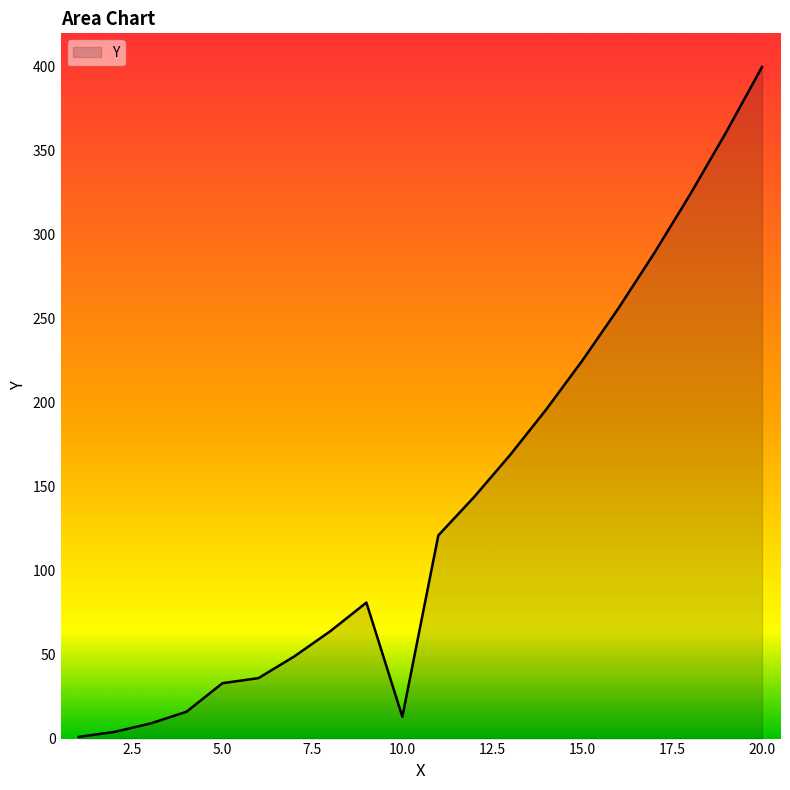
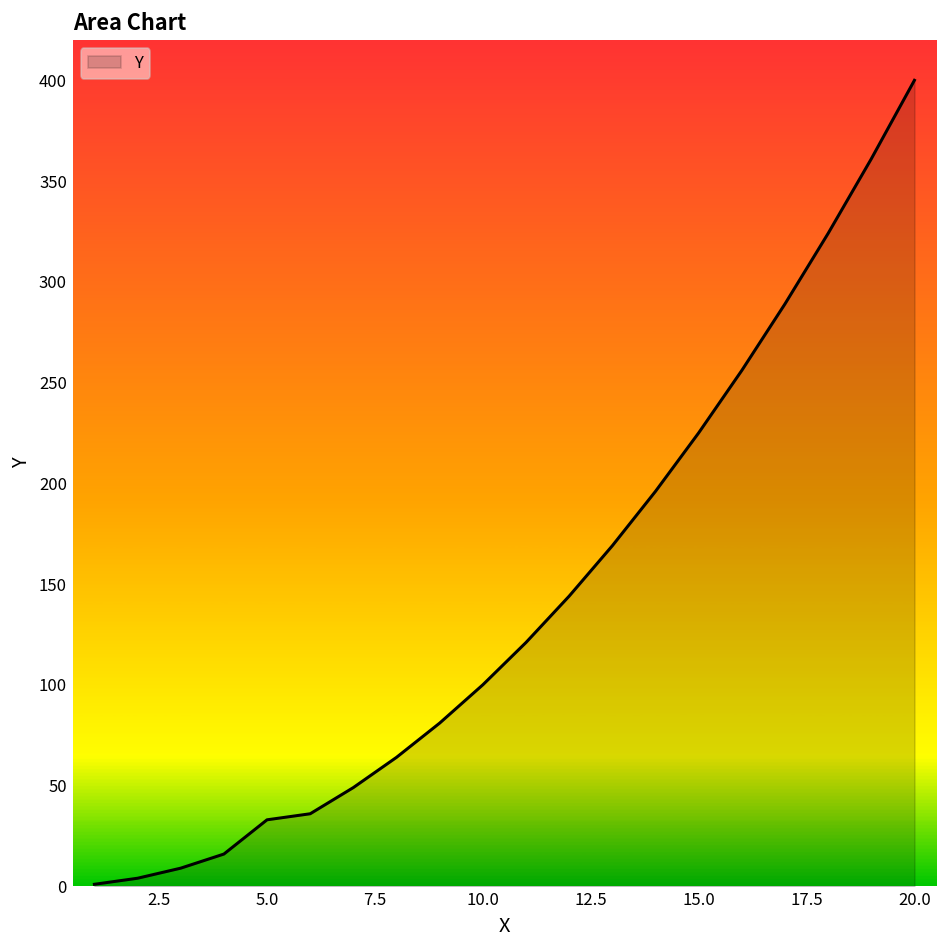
10.0: 13 -> 100
